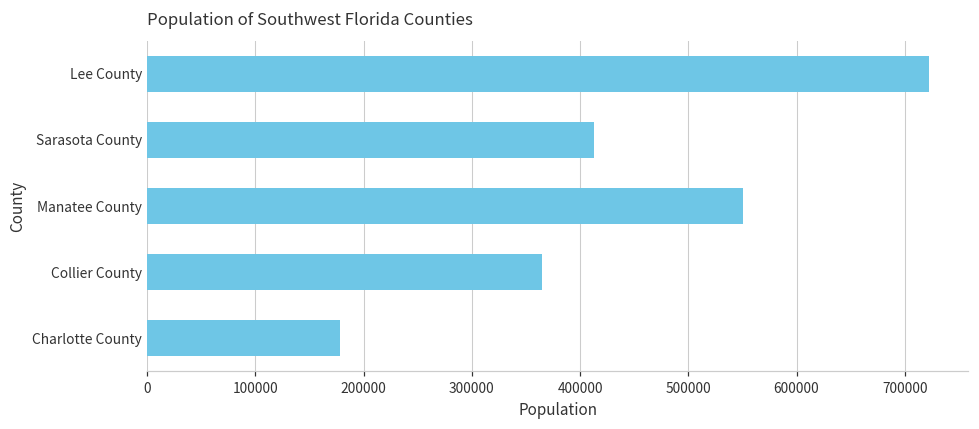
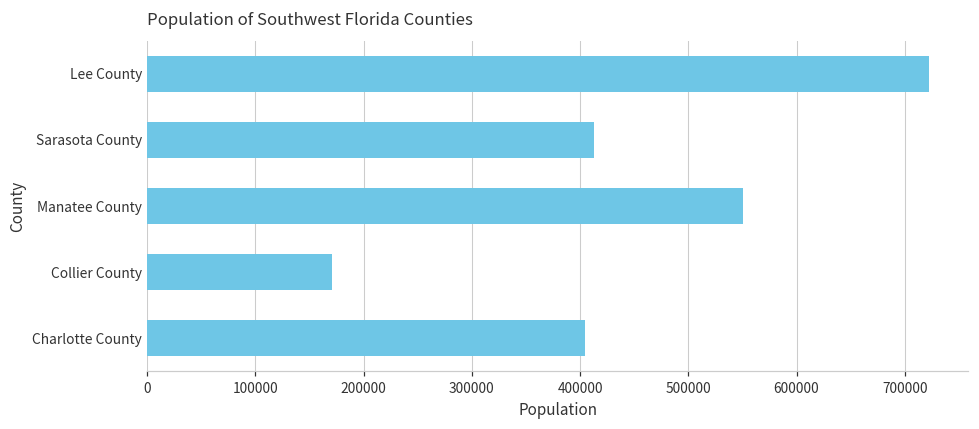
Collier County: 370000 -> 170000
Charlotte County: 180000 -> 400000
